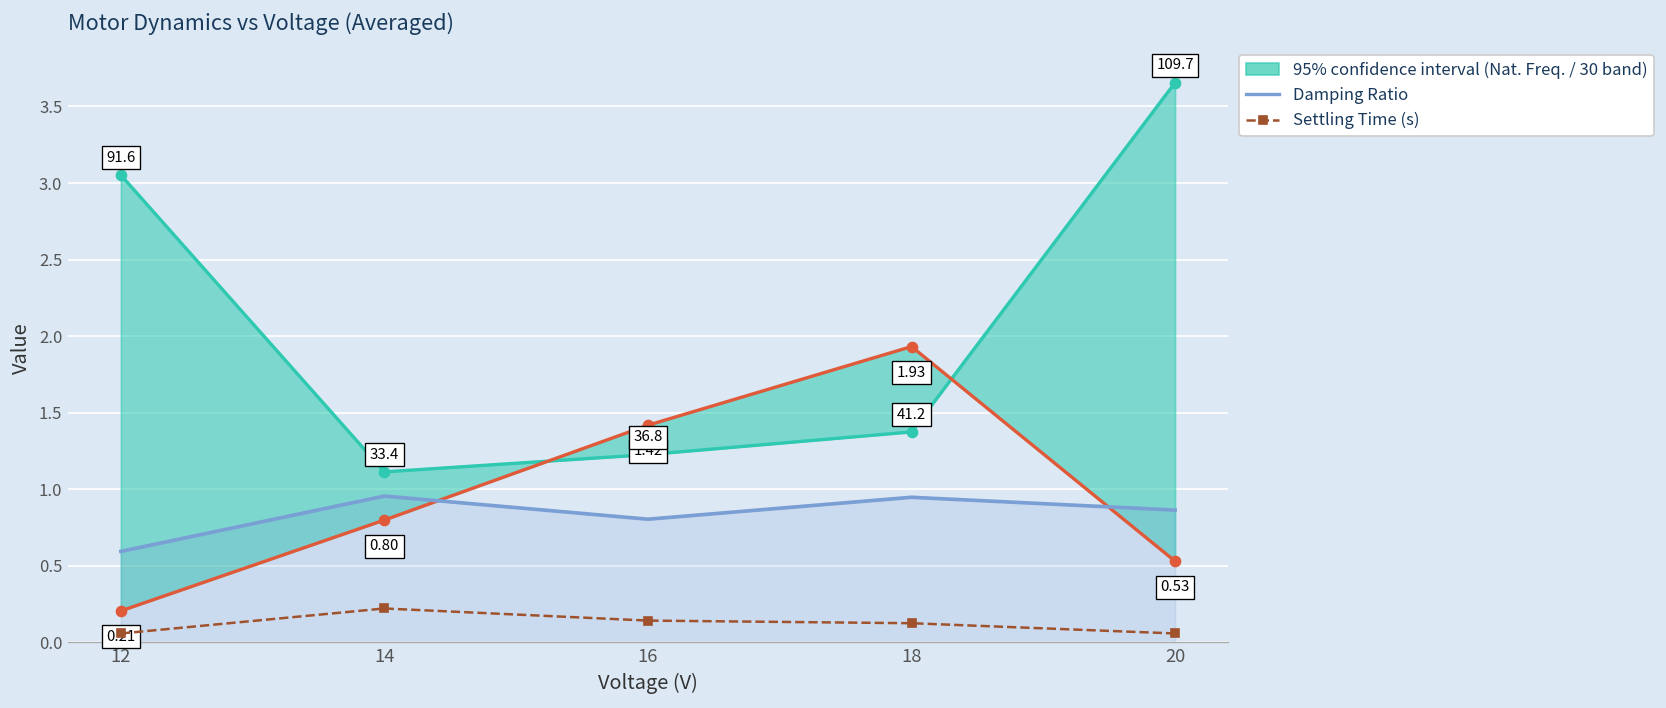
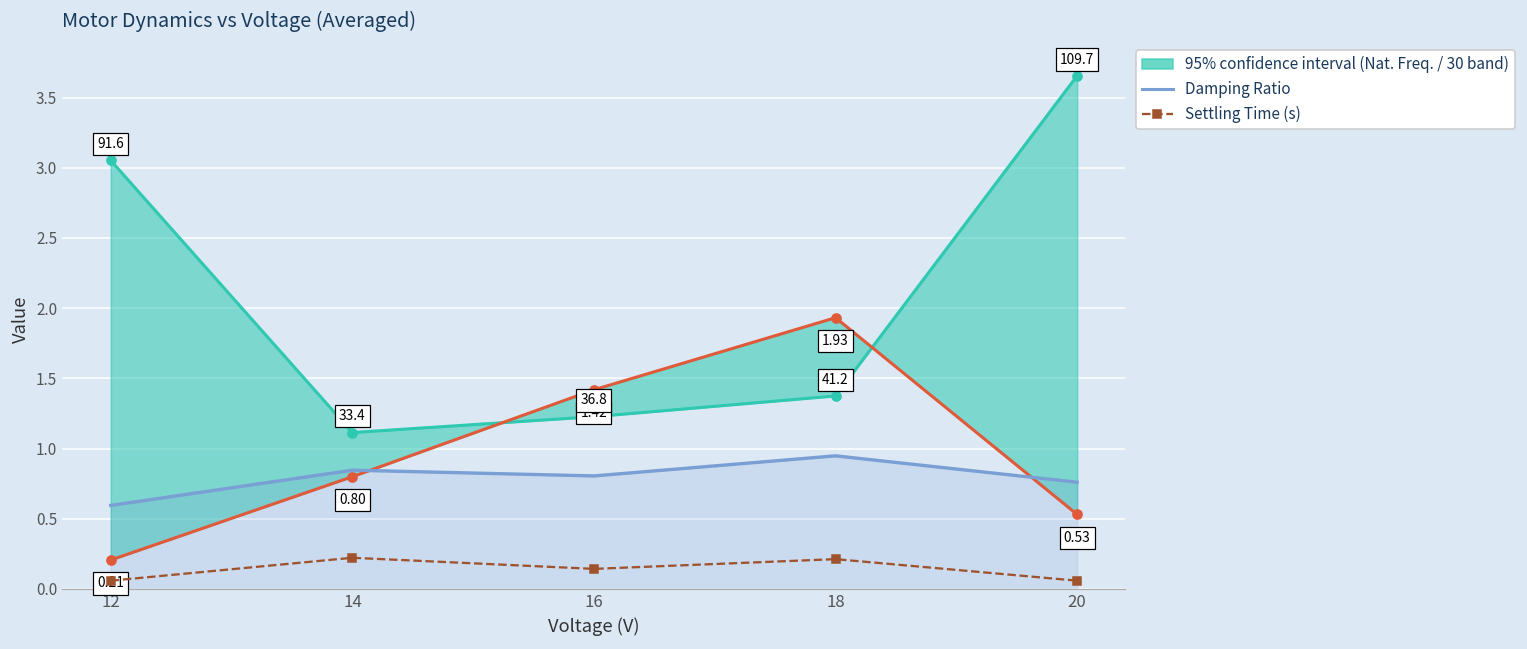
Damping Ratio, 14: 0.96 -> 0.85
Settling Time (s), 18: 0.13 -> 0.21
Damping Ratio, 20: 0.86 -> 0.76
